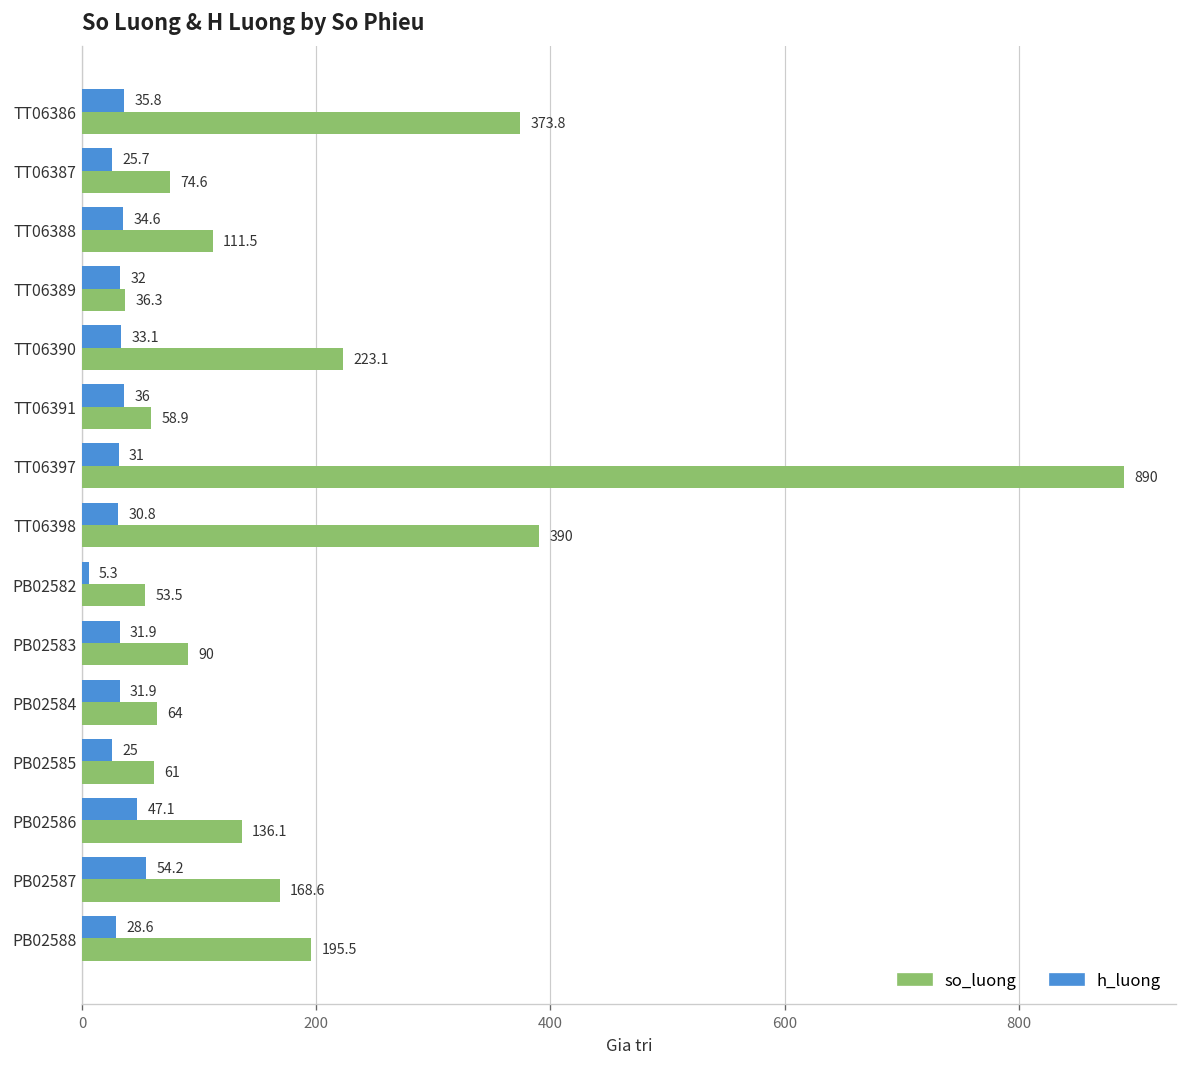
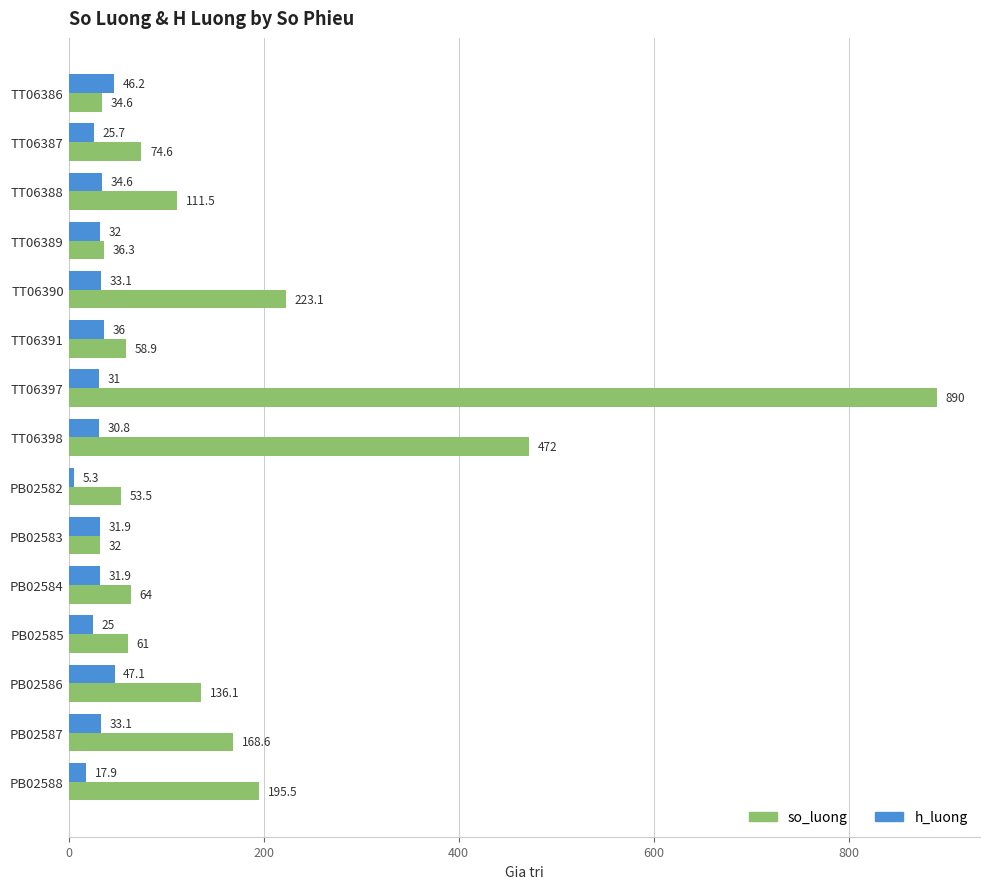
h_luong, TT06386: 35.8 -> 46.2
so_luong, TT06386: 373.8 -> 34.6
so_luong, TT06398: 390 -> 472
so_luong, PB02583: 90 -> 32
h_luong, PB02587: 54.2 -> 33.1
h_luong, PB02588: 28.6 -> 17.9
